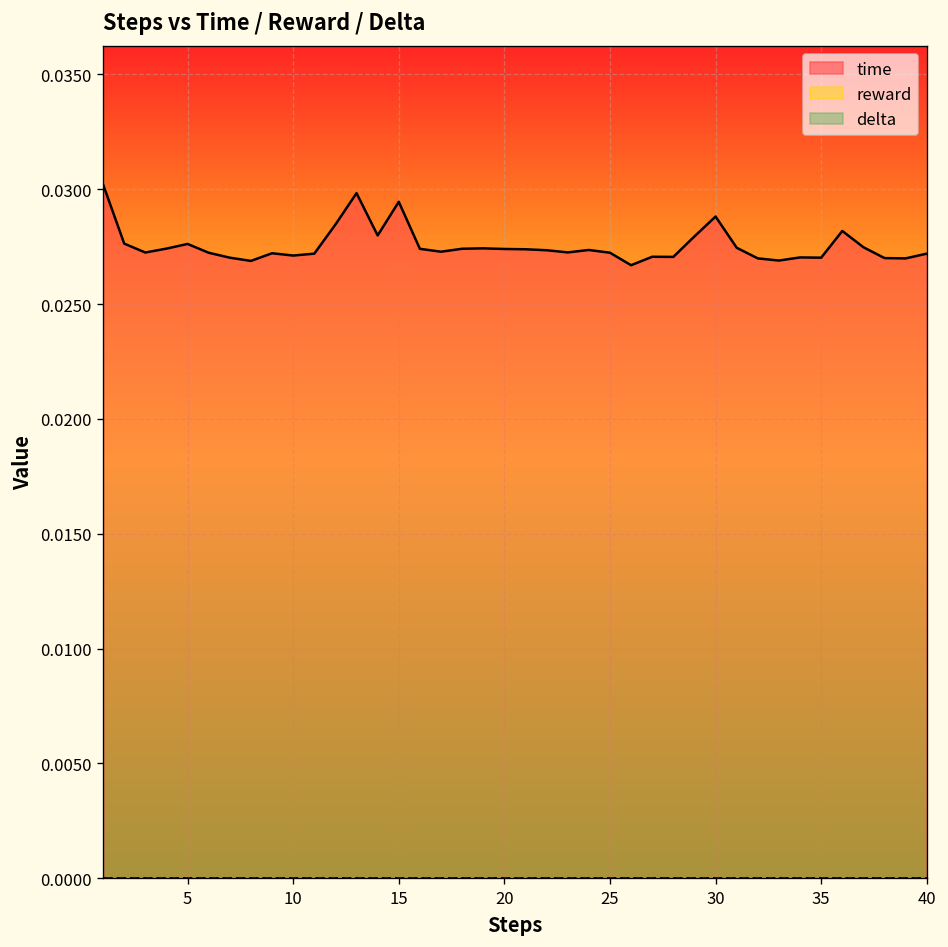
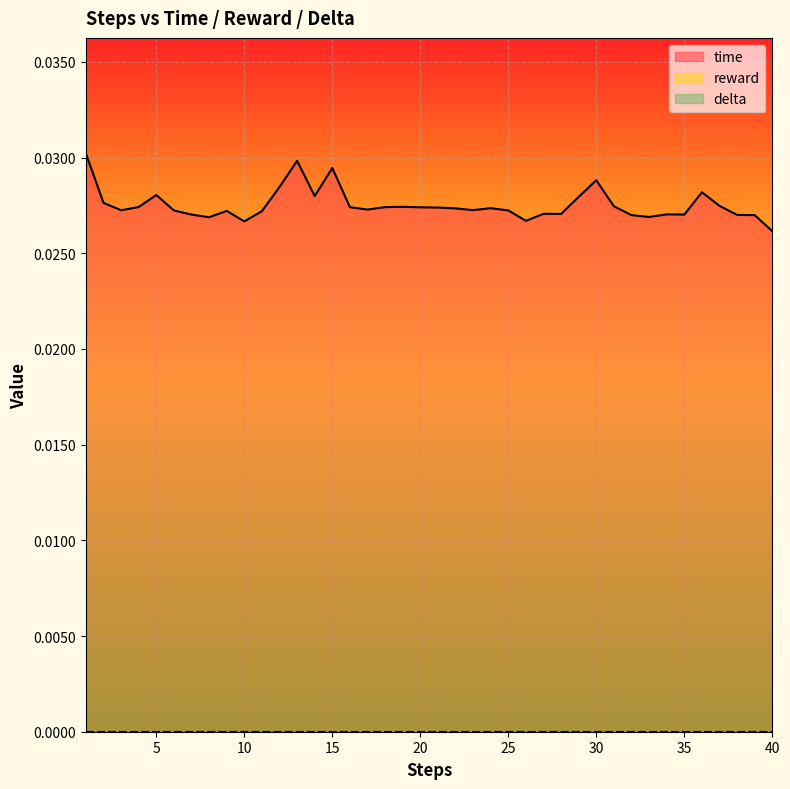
time, 5: 0.0276 -> 0.0280
time, 10: 0.0271 -> 0.0267
time, 40: 0.0272 -> 0.0262
